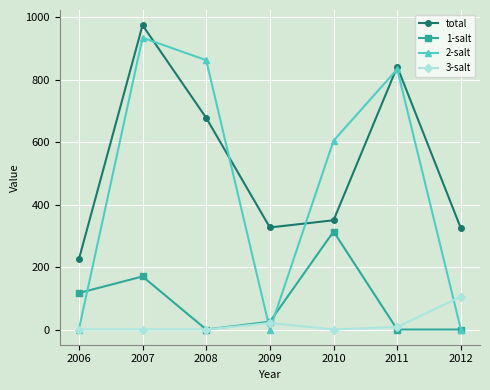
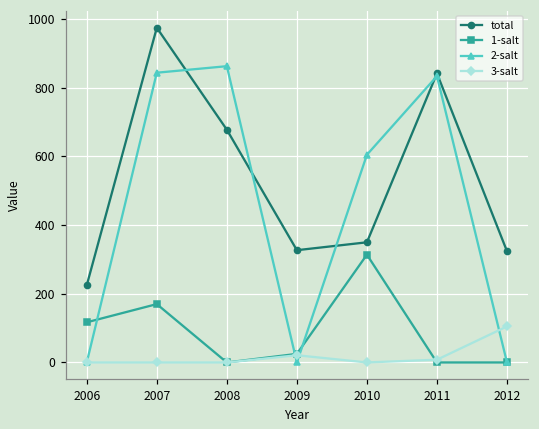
2-salt, 2007: 940 -> 840
